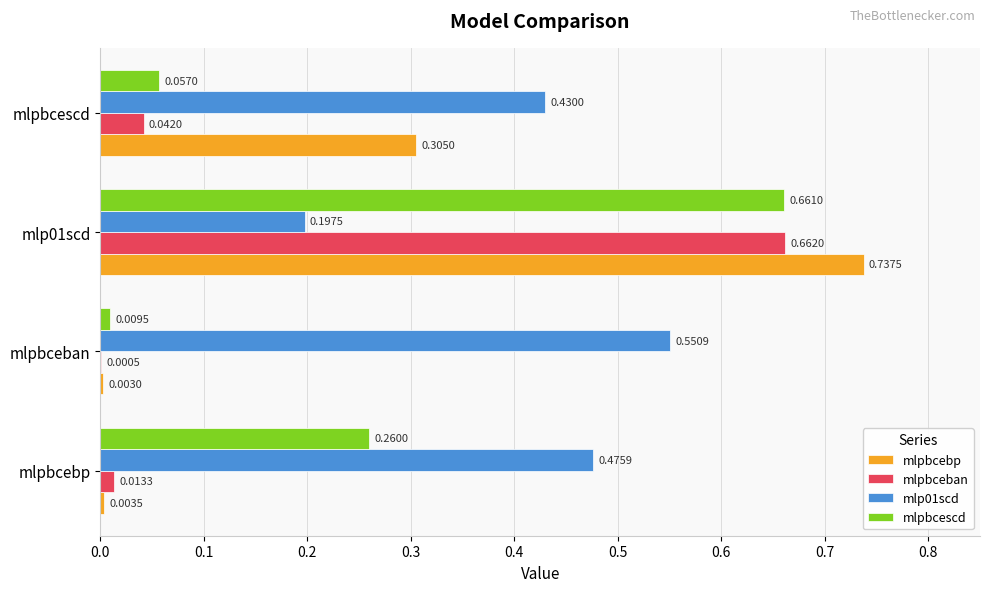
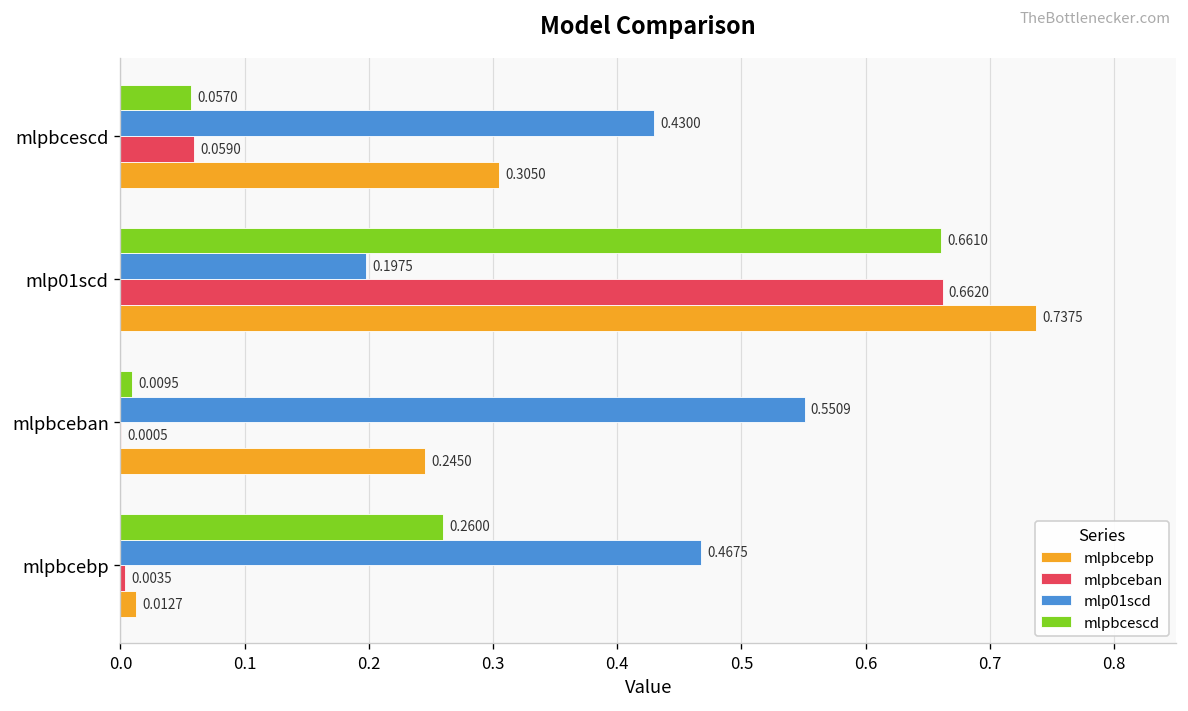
mlpbceban, mlpbcescd: 0.0420 -> 0.0590
mlpbcebp, mlpbceban: 0.0030 -> 0.2450
mlp01scd, mlpbcebp: 0.4759 -> 0.4675
mlpbceban, mlpbcebp: 0.0133 -> 0.0035
mlpbcebp, mlpbcebp: 0.0035 -> 0.0127
